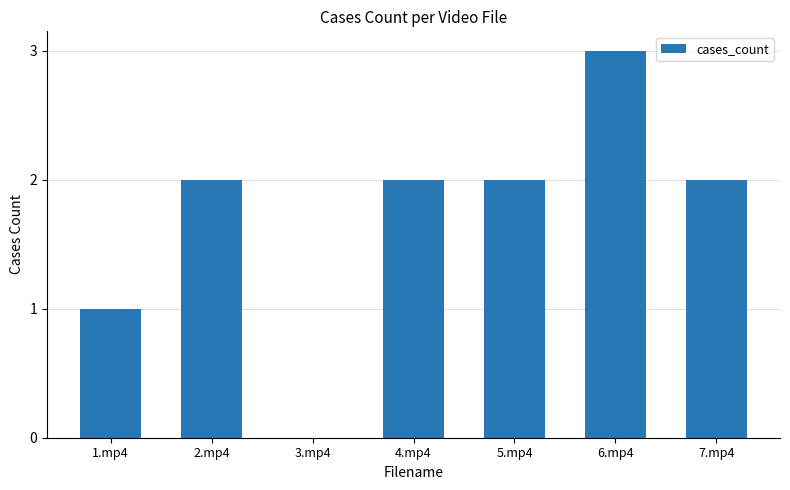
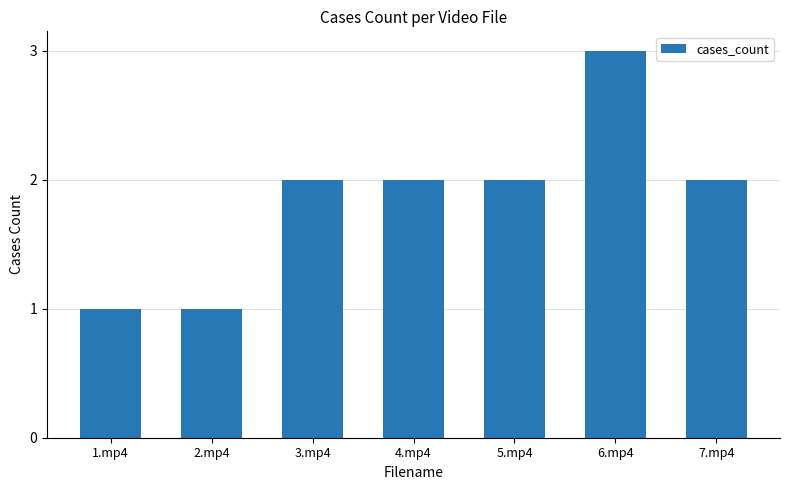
2.mp4: 2 -> 1
3.mp4: 0 -> 2
